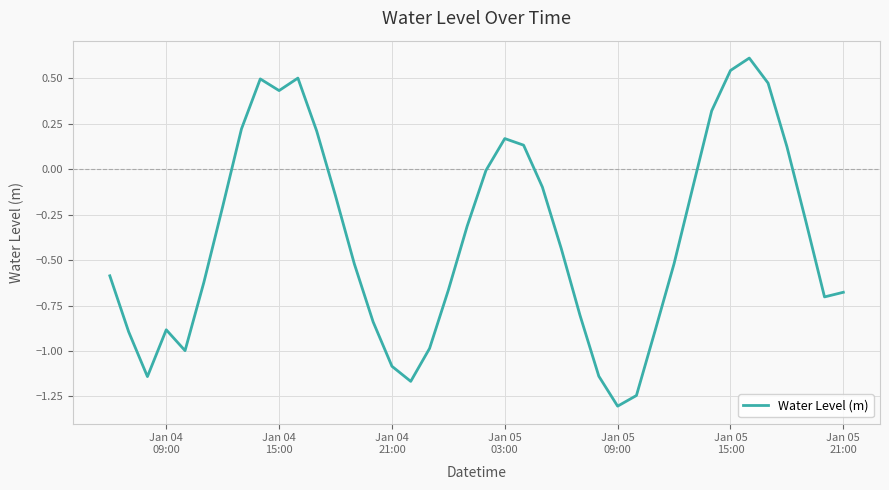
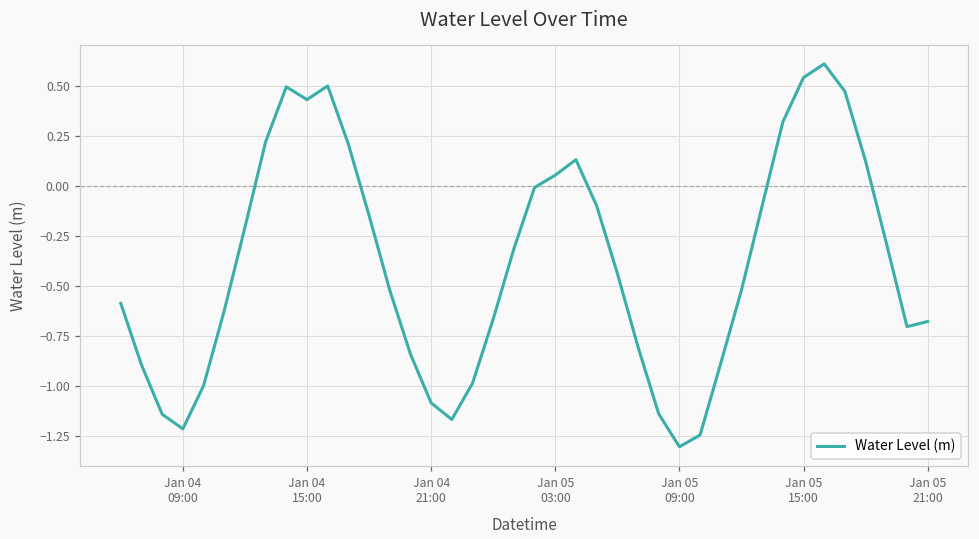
Jan 04 09:00: -0.88 -> -1.21
Jan 05 03:00: 0.17 -> 0.05
